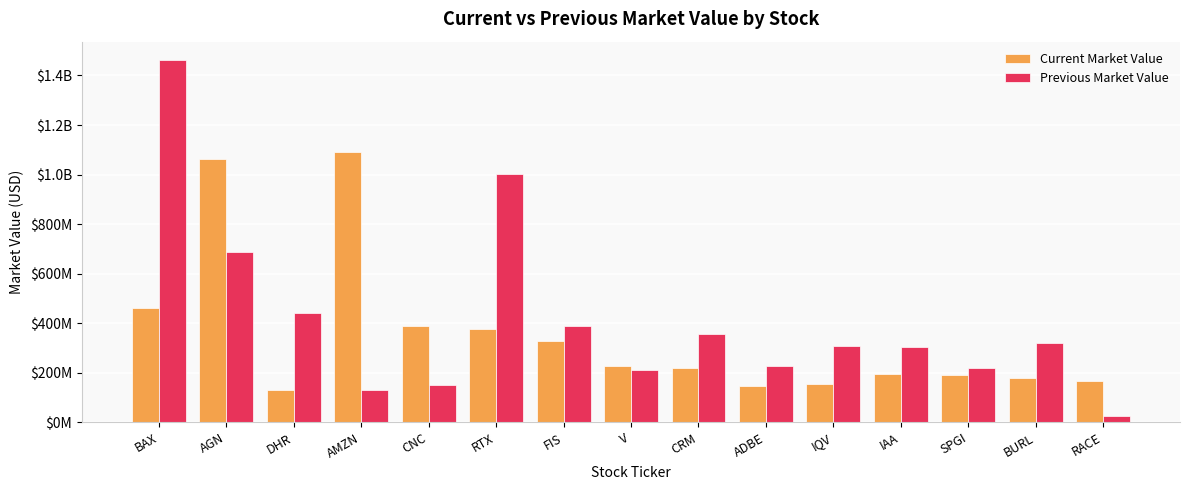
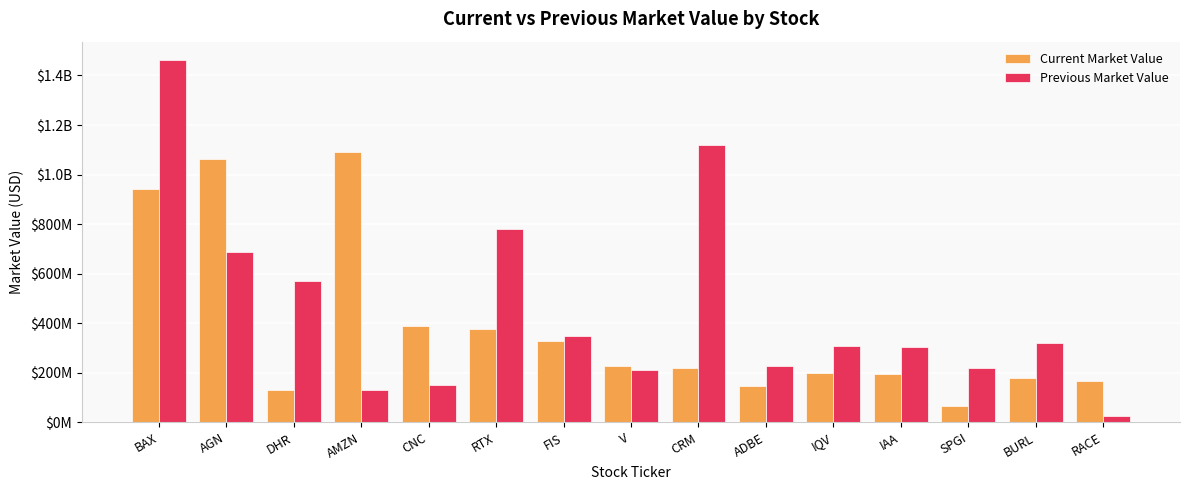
Current Market Value, BAX: $460000000 -> $940000000
Previous Market Value, DHR: $440000000 -> $570000000
Previous Market Value, RTX: $1000000000 -> $780000000
Previous Market Value, FIS: $390000000 -> $350000000
Previous Market Value, CRM: $360000000 -> $1120000000
Current Market Value, IQV: $150000000 -> $200000000
Current Market Value, SPGI: $190000000 -> $70000000
